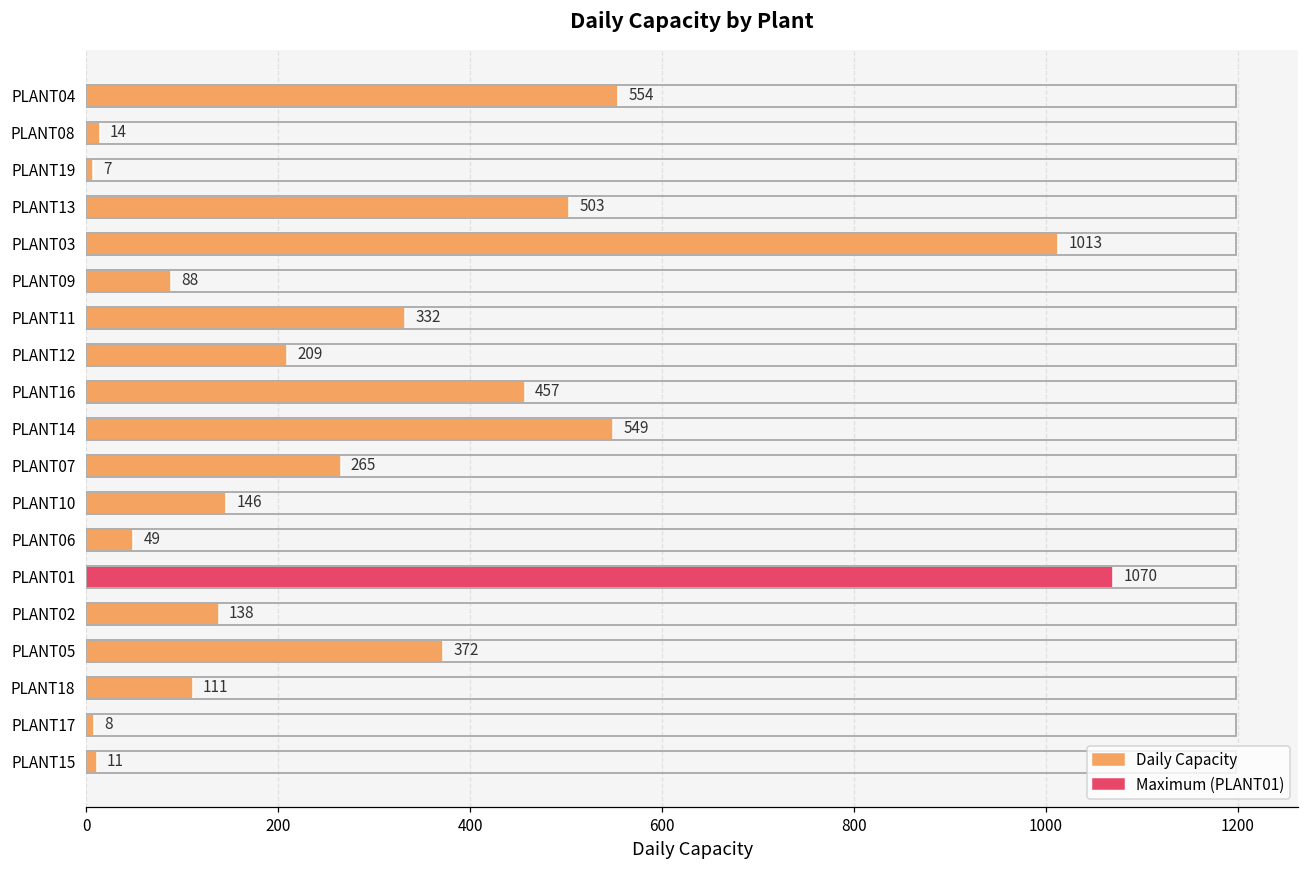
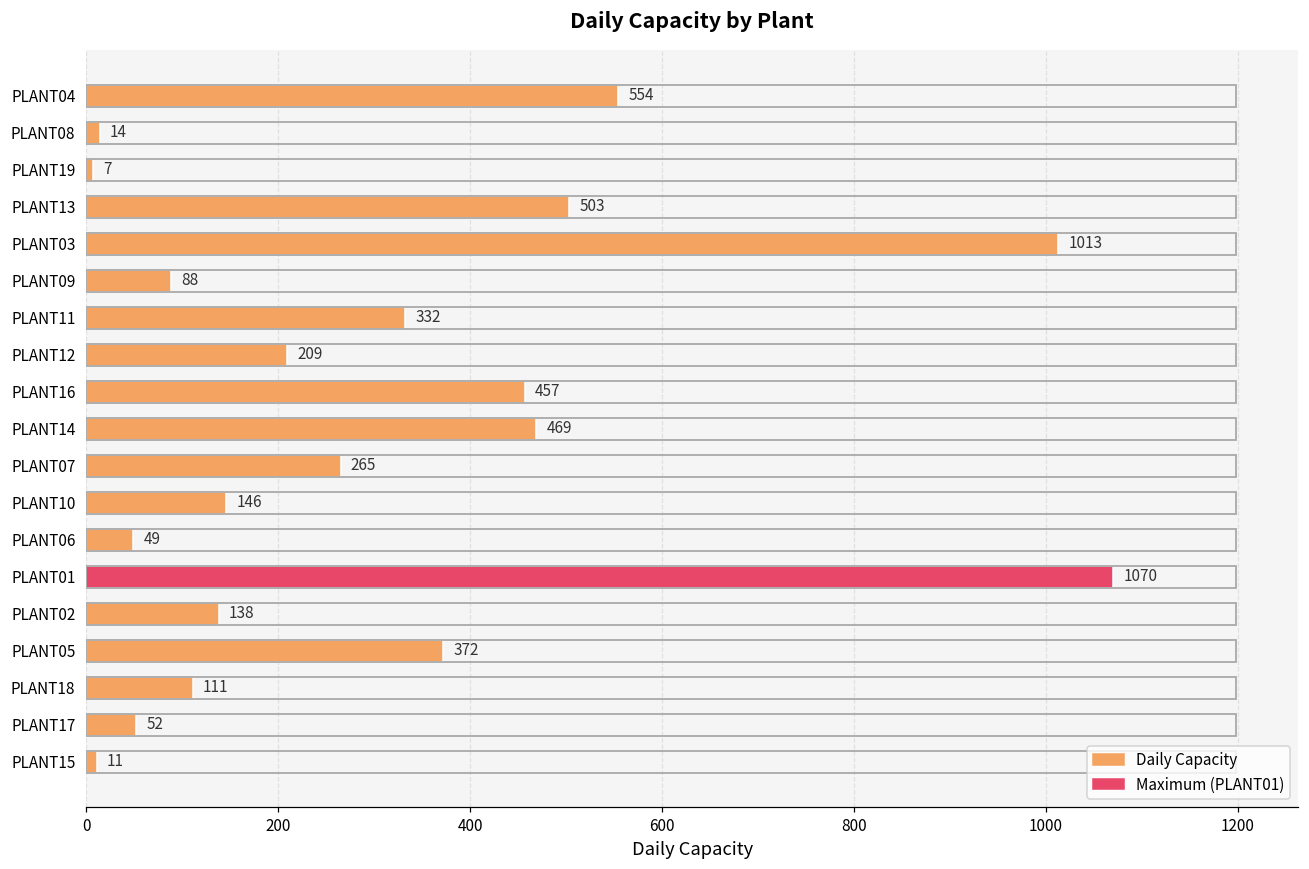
PLANT14: 549 -> 469
PLANT17: 8 -> 52
